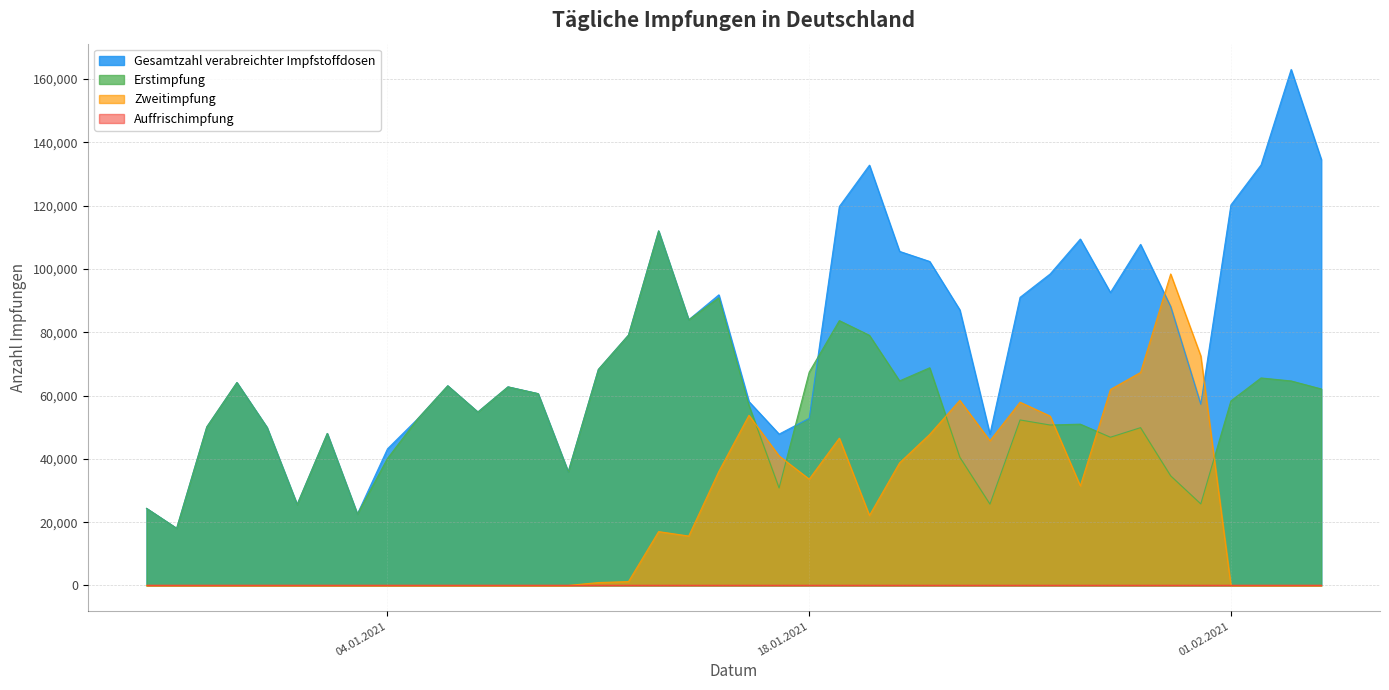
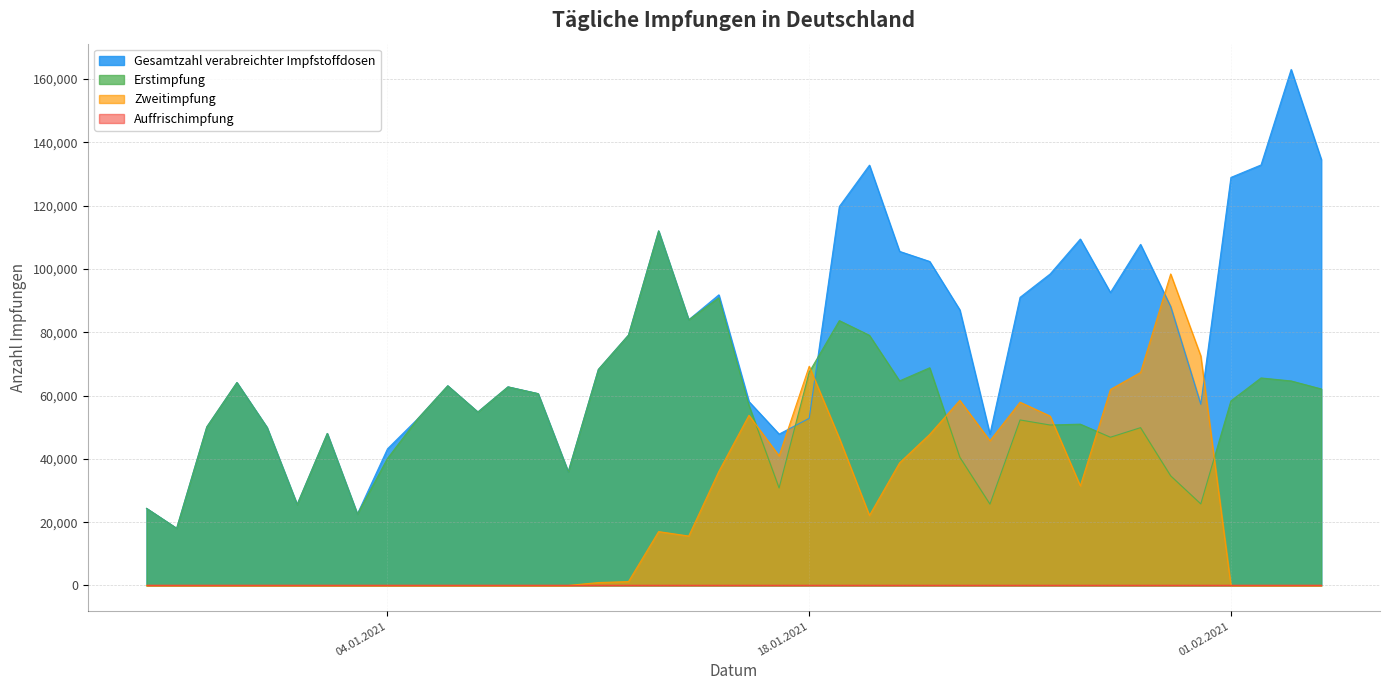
Zweitimpfung, 18.01.2021: 34,000 -> 69,000
Gesamtzahl verabreichter Impfstoffdosen, 01.02.2021: 120,000 -> 129,000
